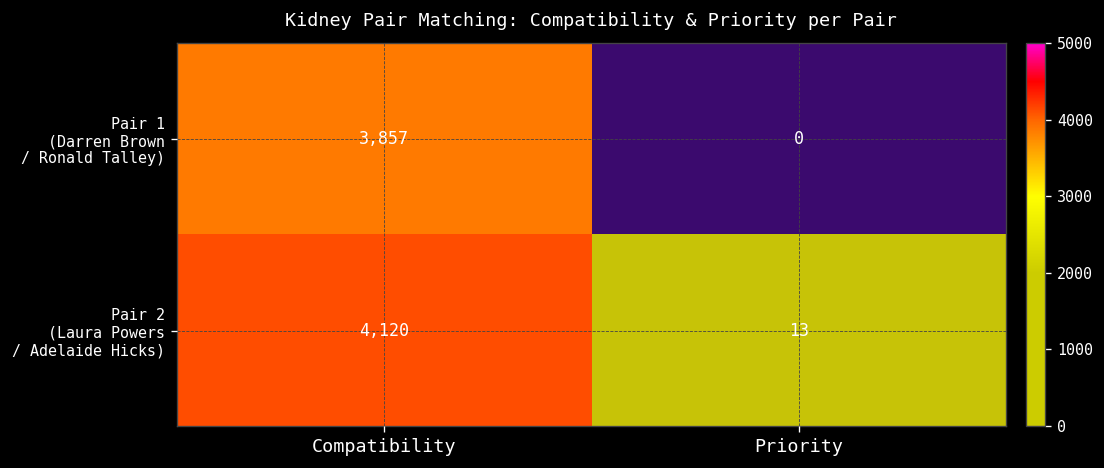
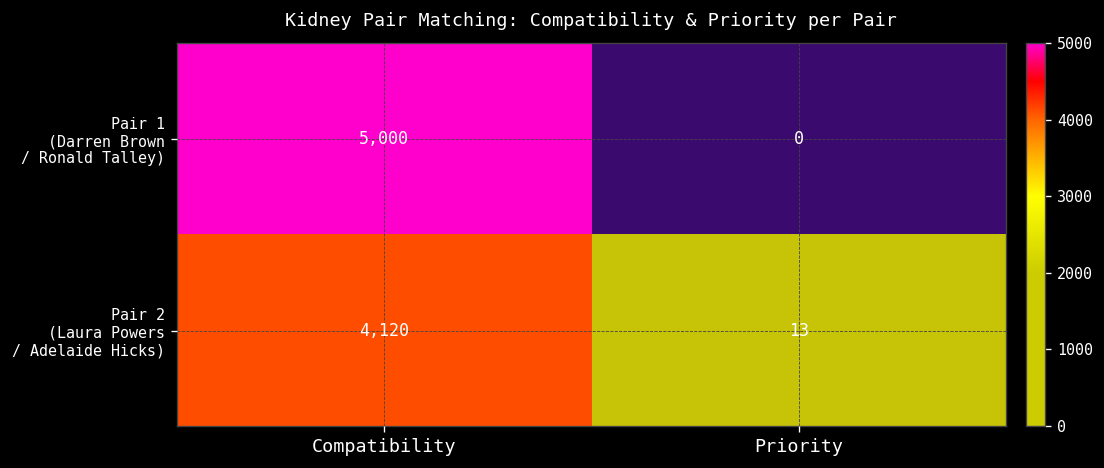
Pair 1 (Darren Brown / Ronald Talley), Compatibility: 3,857 -> 5,000
